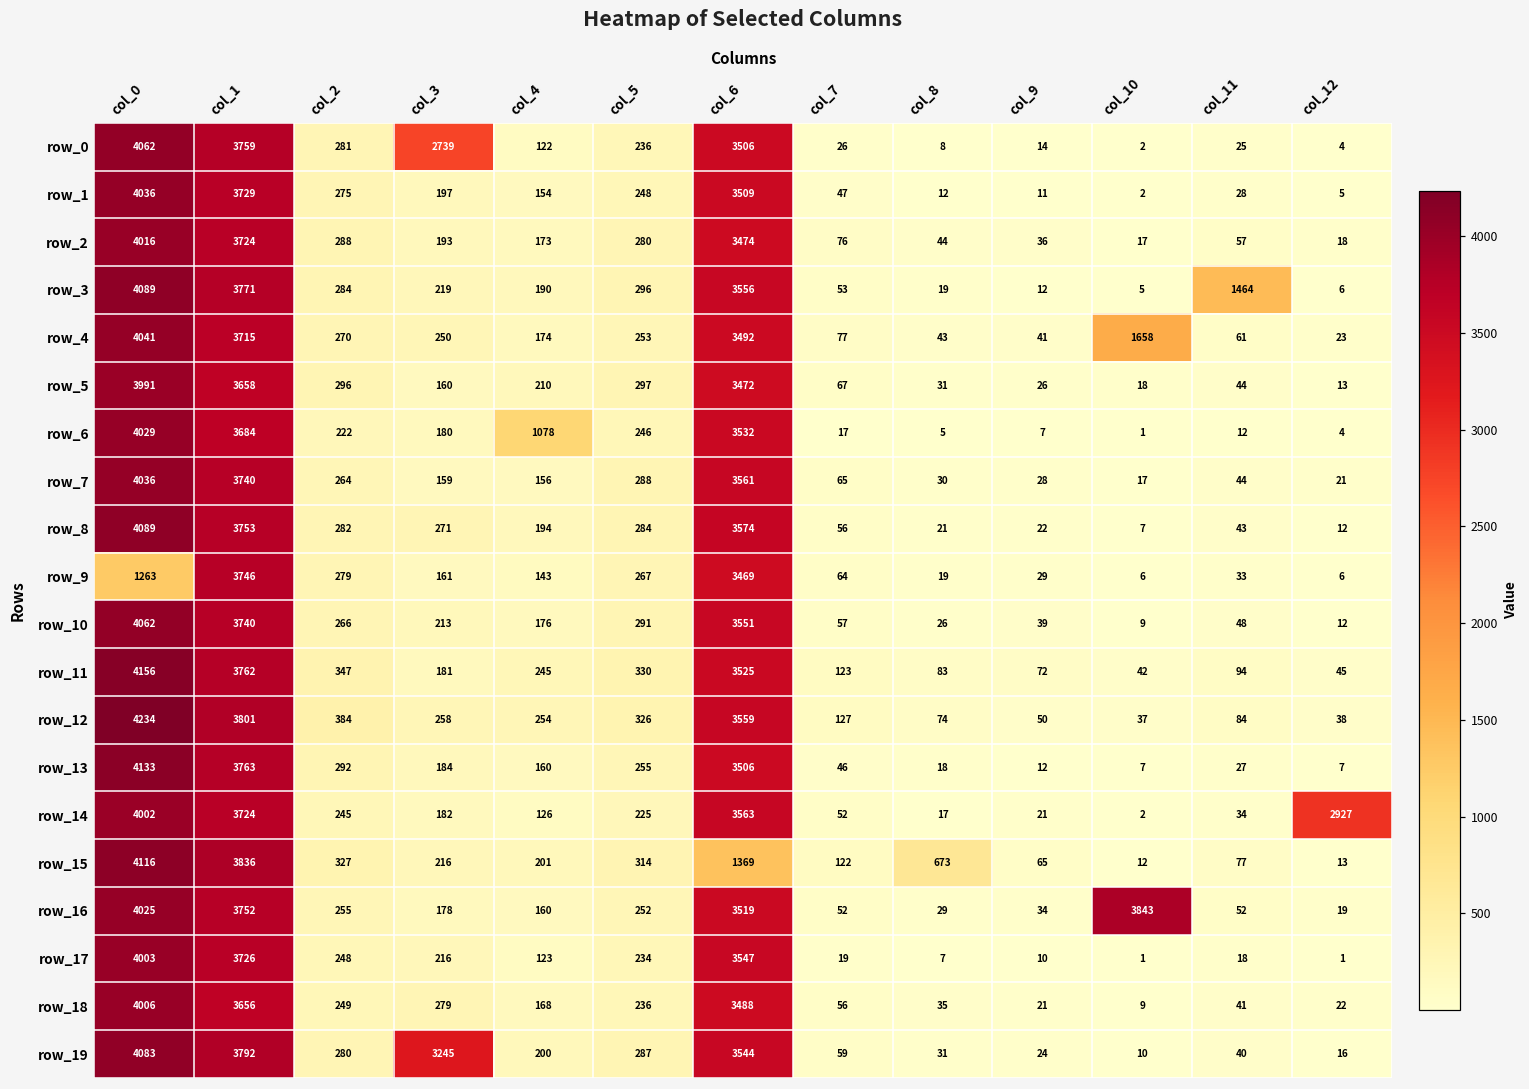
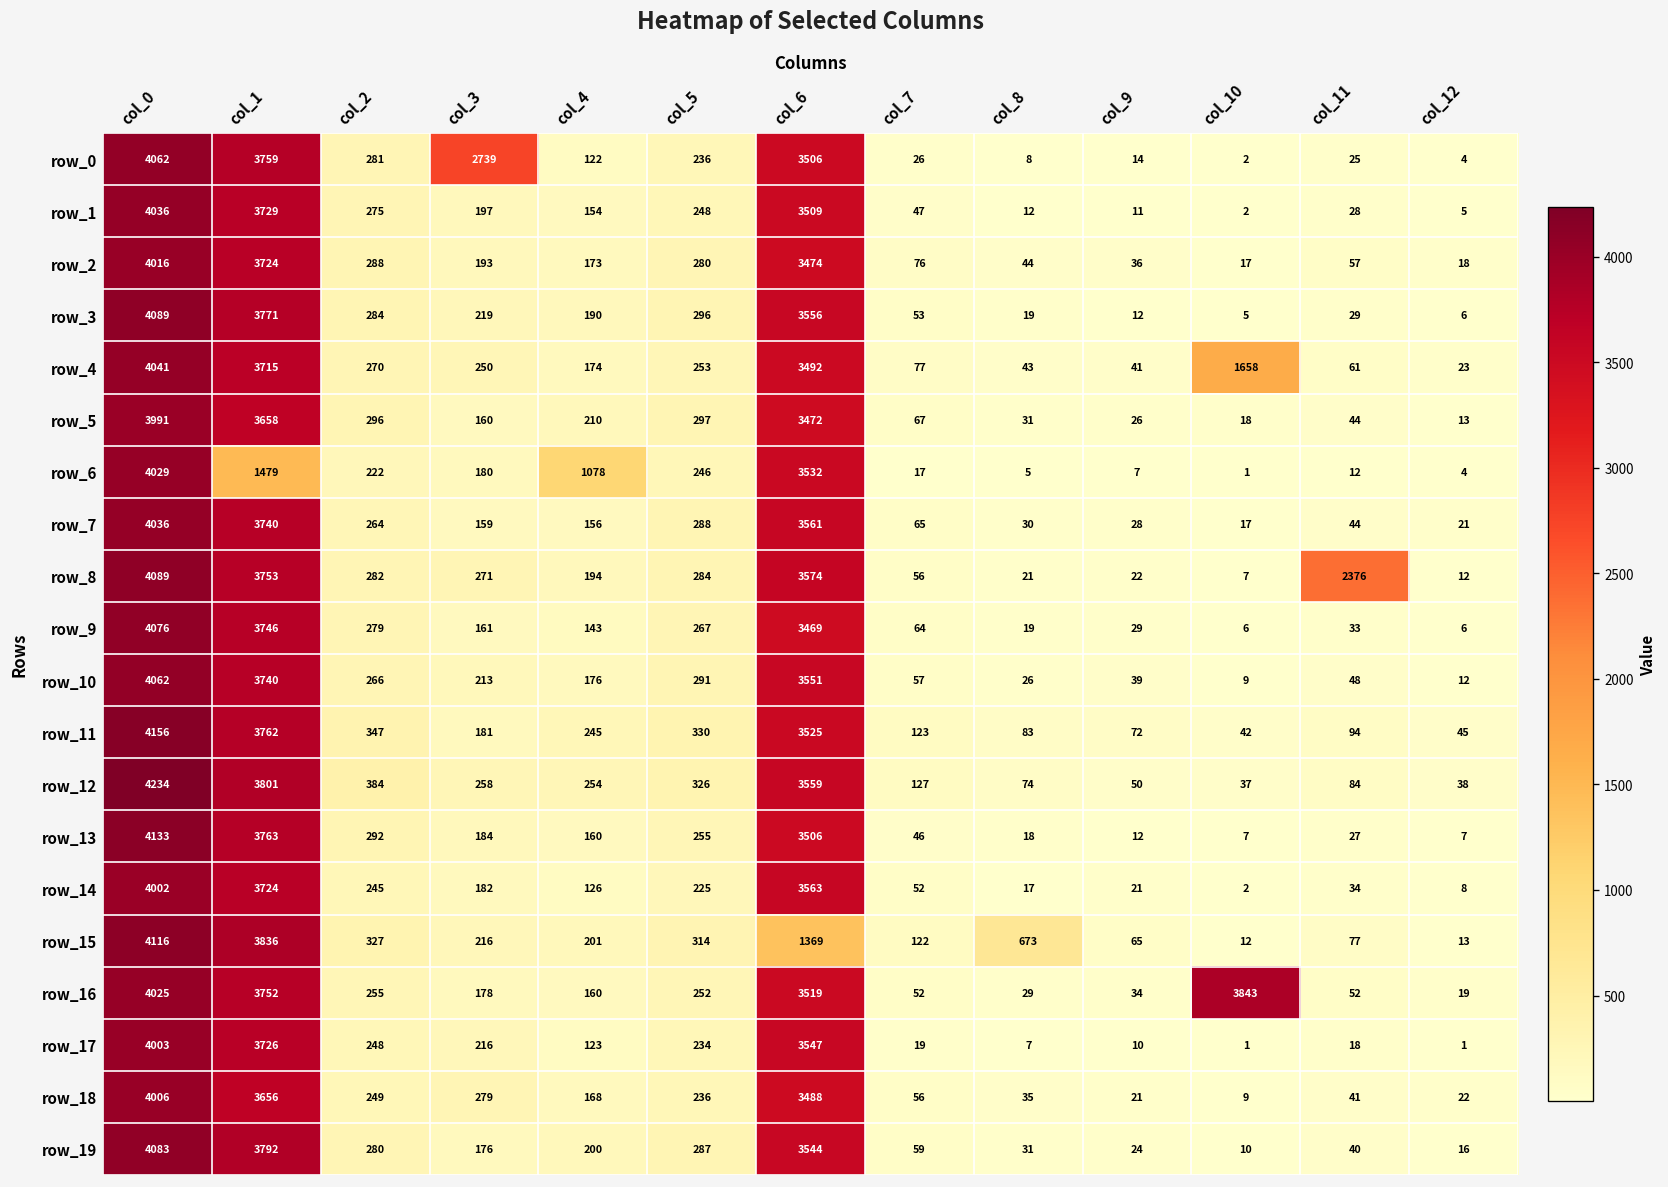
row_3, col_11: 1464 -> 29
row_6, col_1: 3684 -> 1479
row_8, col_11: 43 -> 2376
row_9, col_0: 1263 -> 4076
row_14, col_12: 2927 -> 8
row_19, col_3: 3245 -> 176
